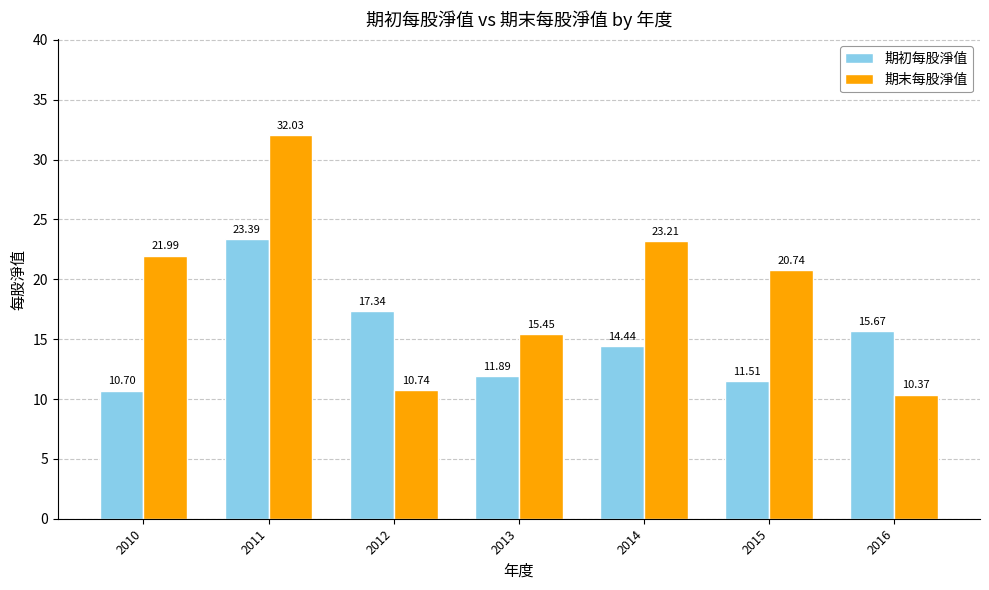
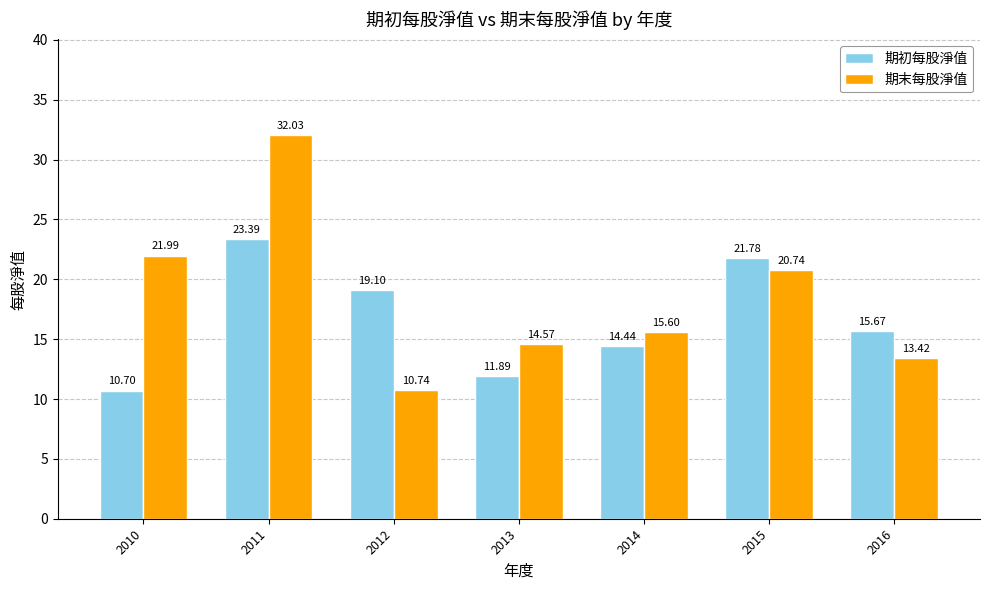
期初每股淨值, 2012: 17.34 -> 19.10
期末每股淨值, 2013: 15.45 -> 14.57
期末每股淨值, 2014: 23.21 -> 15.60
期初每股淨值, 2015: 11.51 -> 21.78
期末每股淨值, 2016: 10.37 -> 13.42
